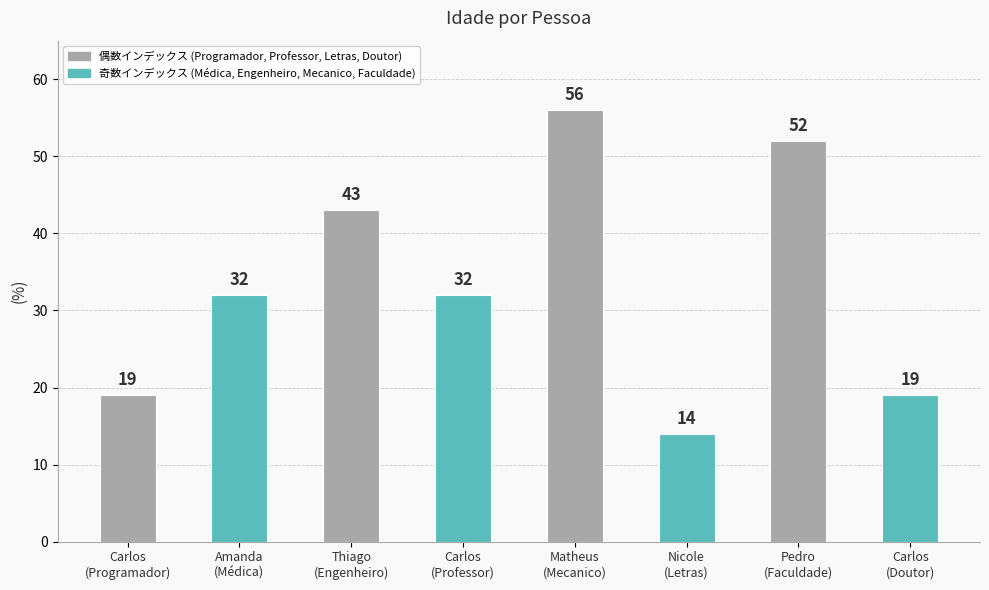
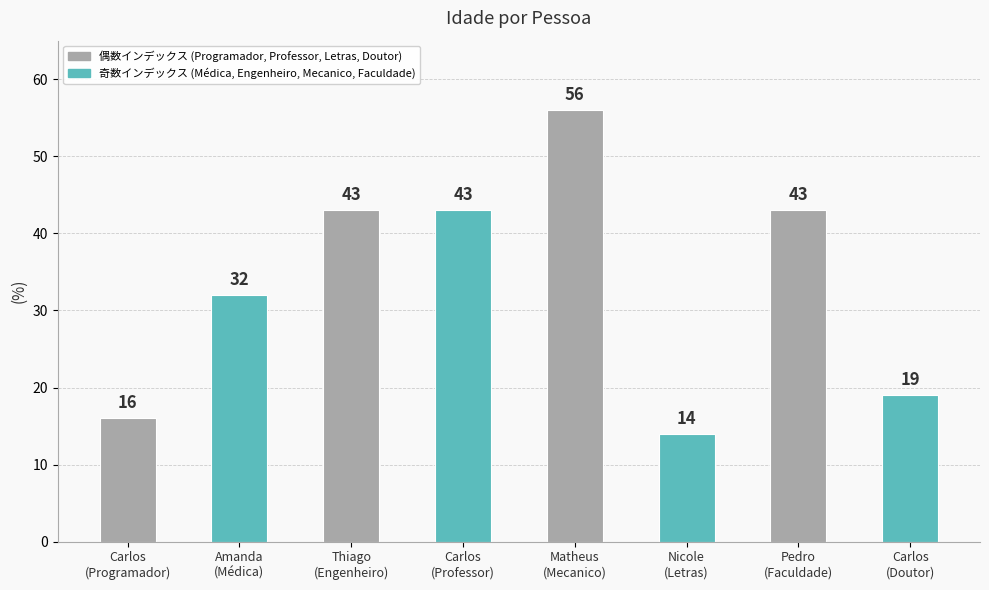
Carlos (Programador): 19 -> 16
Carlos (Professor): 32 -> 43
Pedro (Faculdade): 52 -> 43
